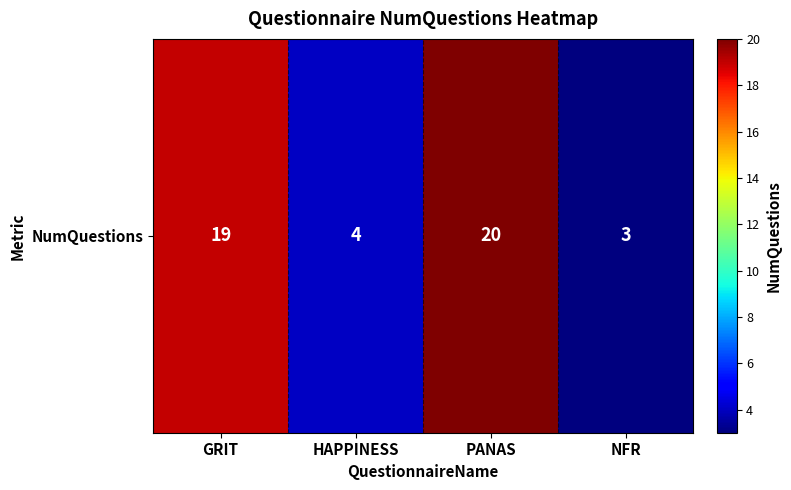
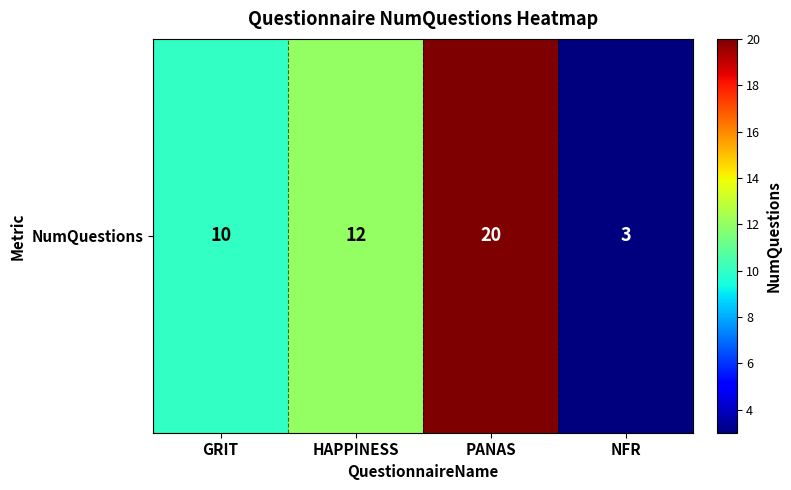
NumQuestions, GRIT: 19 -> 10
NumQuestions, HAPPINESS: 4 -> 12
